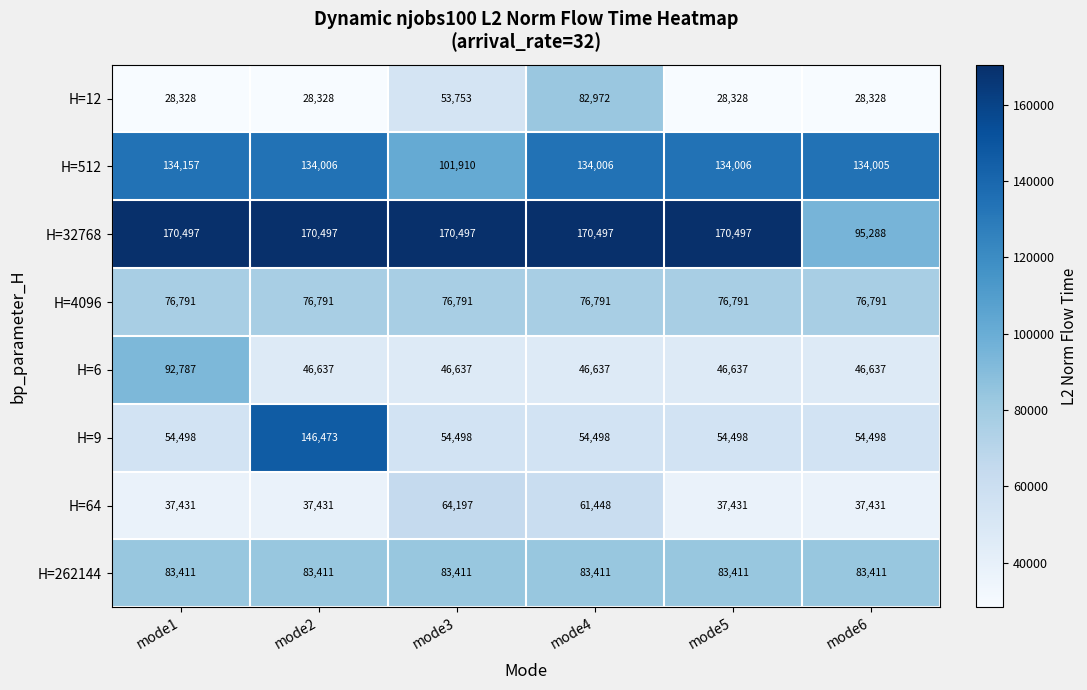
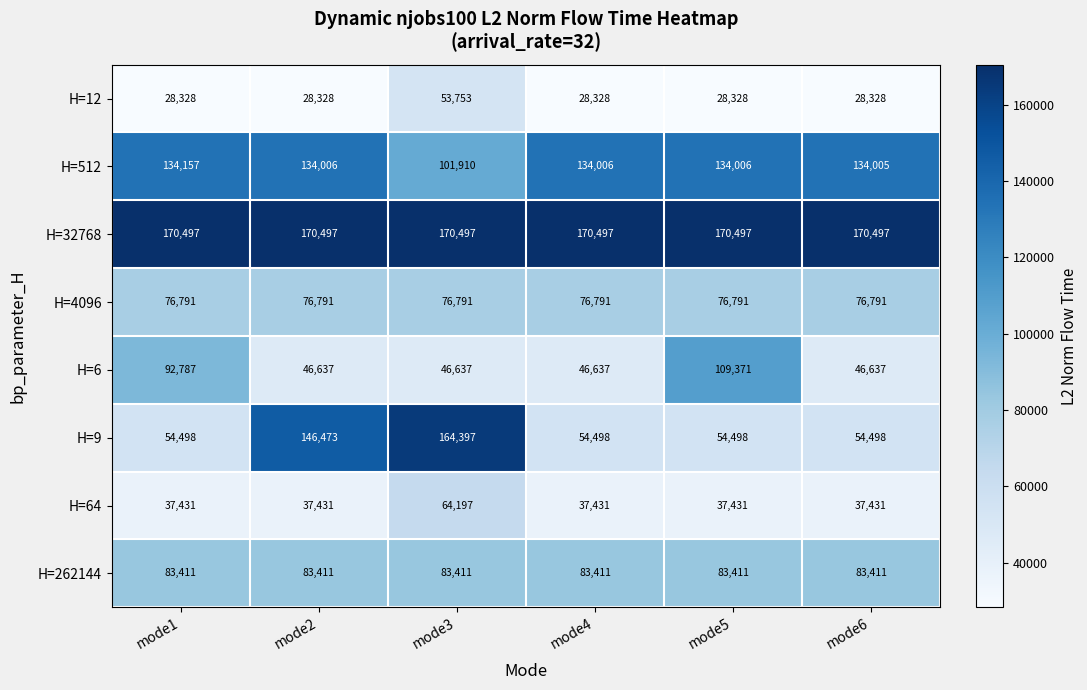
H=12, mode4: 82,972 -> 28,328
H=32768, mode6: 95,288 -> 170,497
H=6, mode5: 46,637 -> 109,371
H=9, mode3: 54,498 -> 164,397
H=64, mode4: 61,448 -> 37,431
